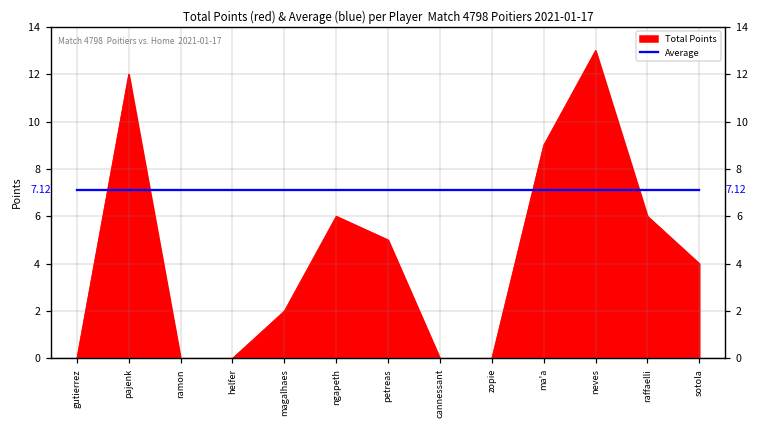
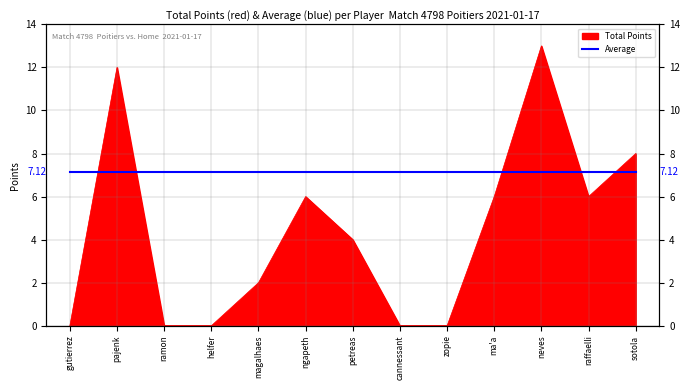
Total Points, petreas: 5 -> 4
Total Points, ma'a: 9 -> 6
Total Points, sotola: 4 -> 8
